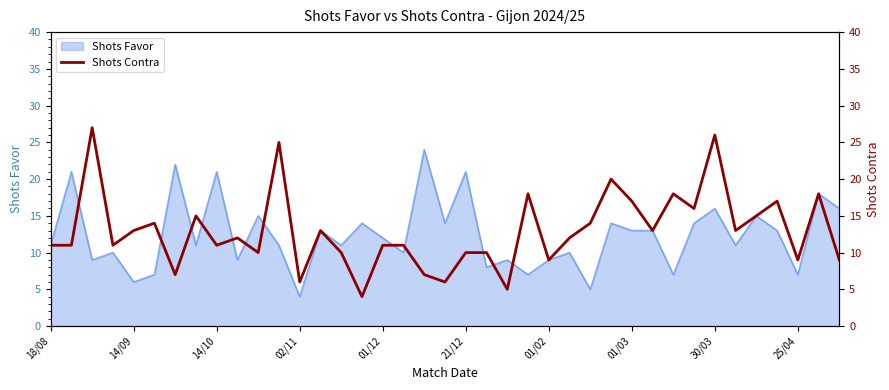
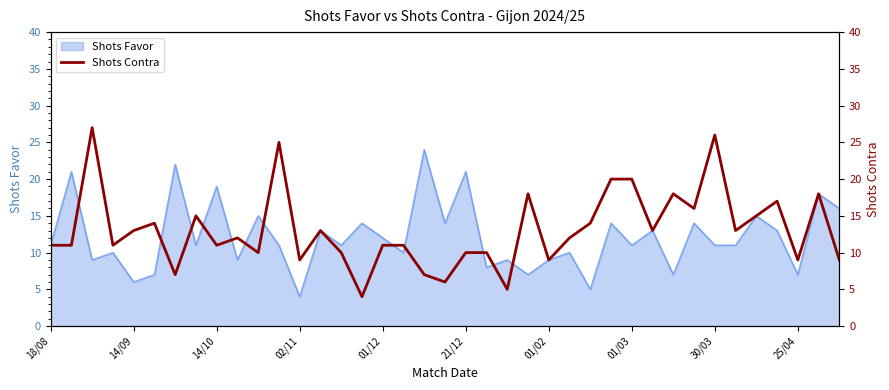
Shots Favor, 14/10: 21 -> 19
Shots Favor, 01/03: 13 -> 11
Shots Favor, 30/03: 16 -> 11
Shots Contra, 02/11: 6 -> 9
Shots Contra, 01/03: 17 -> 20
